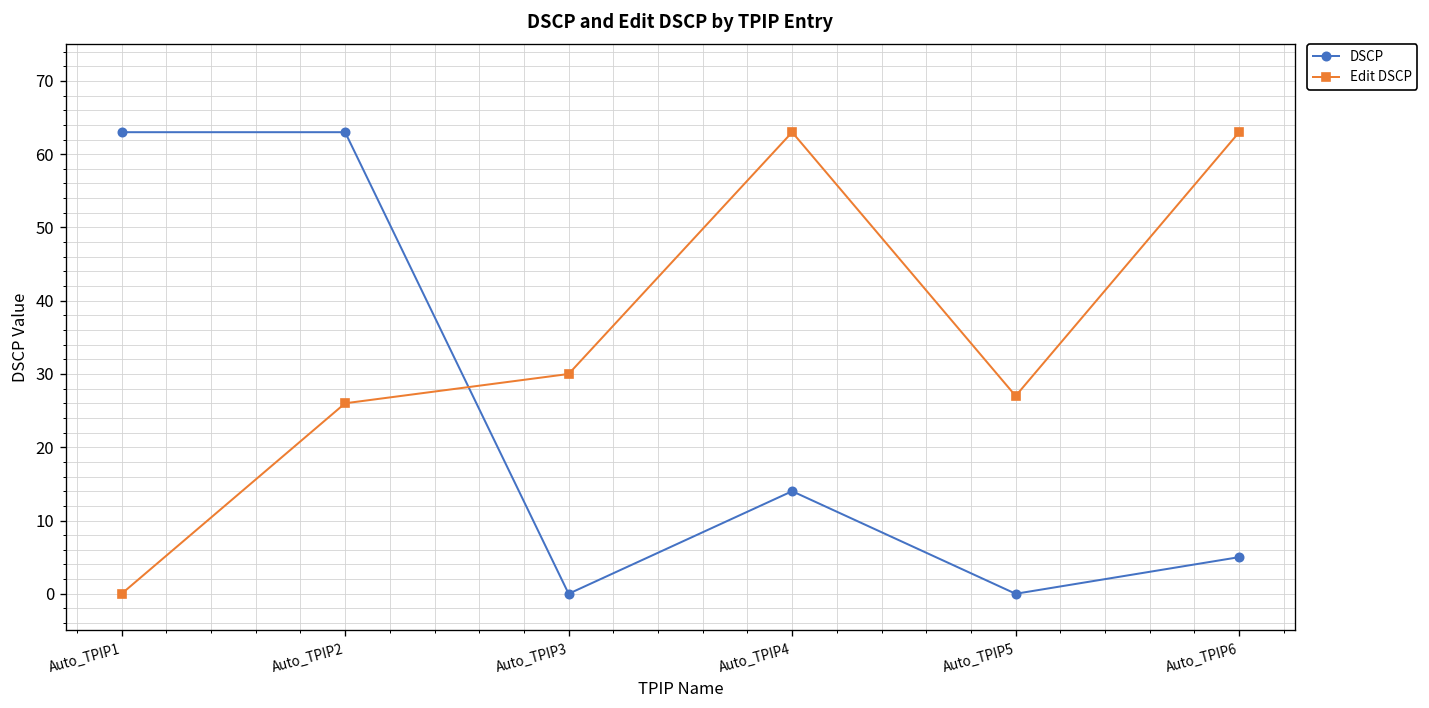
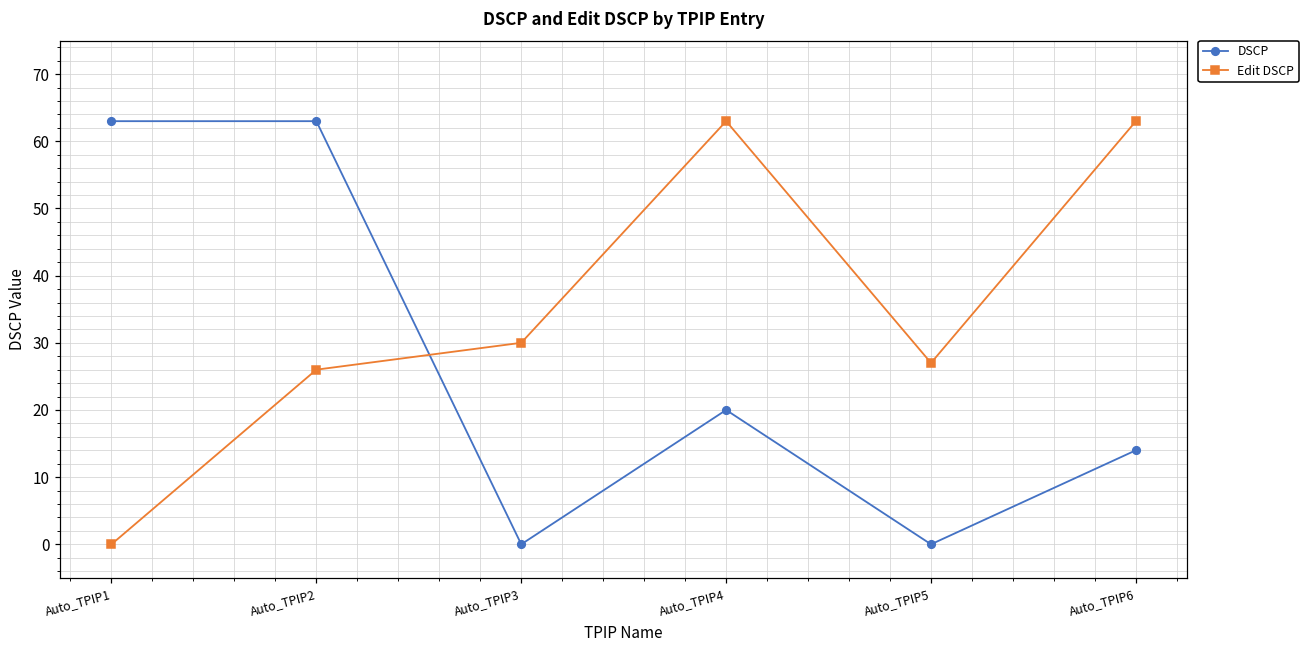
DSCP, Auto_TPIP4: 14 -> 20
DSCP, Auto_TPIP6: 5 -> 14
